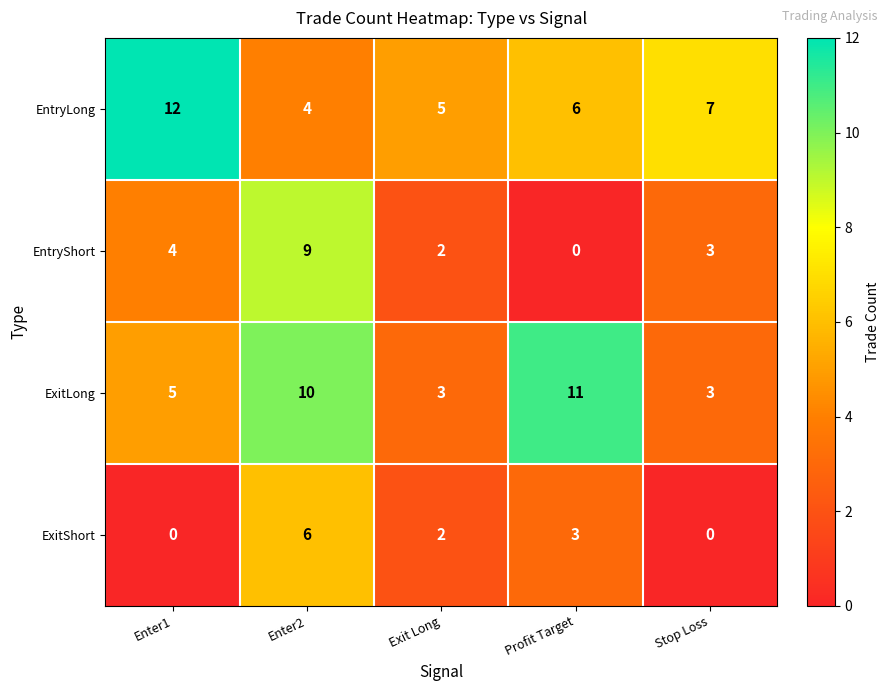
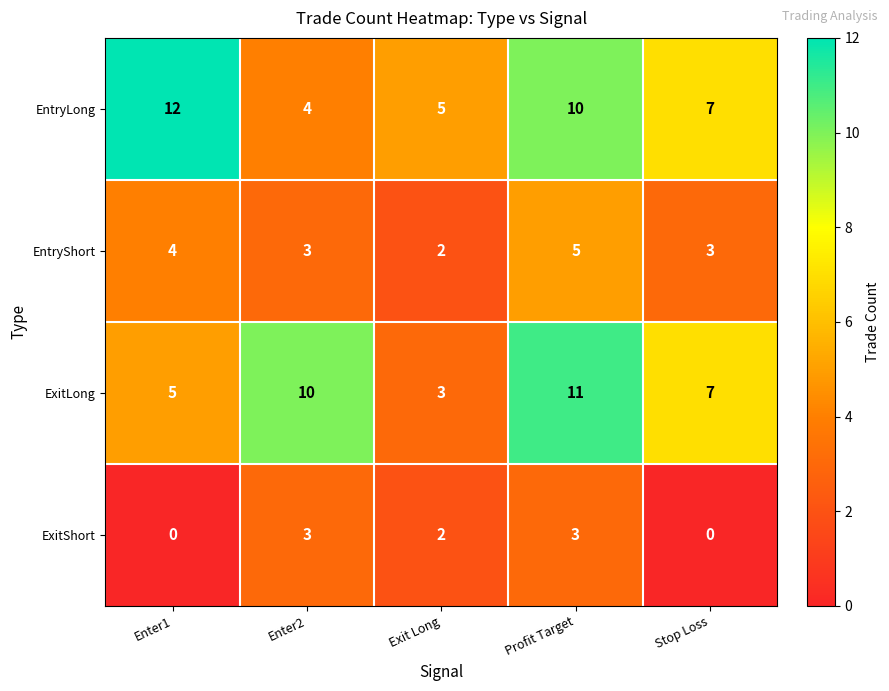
EntryLong, Profit Target: 6 -> 10
EntryShort, Enter2: 9 -> 3
EntryShort, Profit Target: 0 -> 5
ExitLong, Stop Loss: 3 -> 7
ExitShort, Enter2: 6 -> 3
